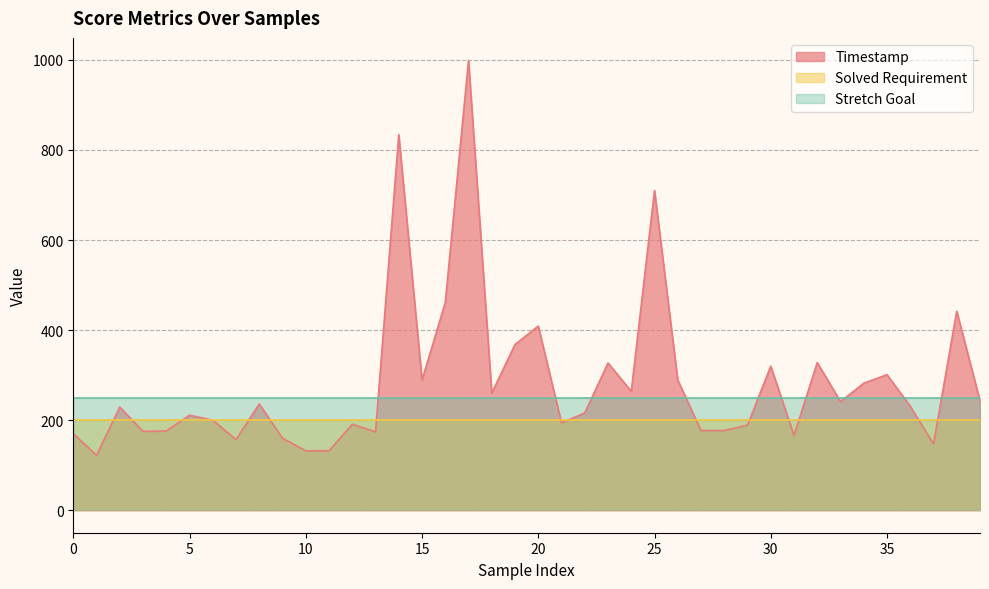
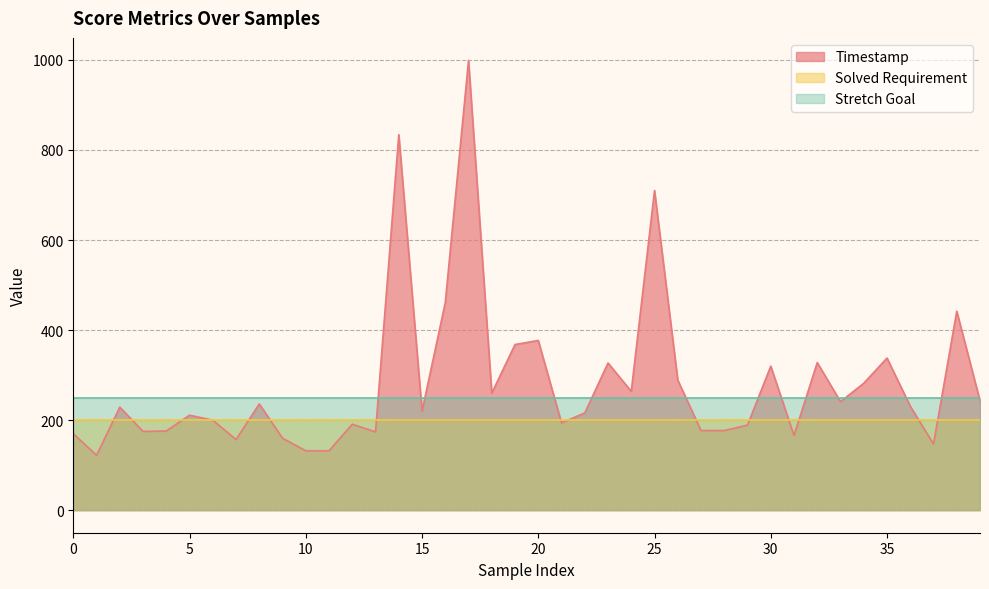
Timestamp, 15: 290 -> 220
Timestamp, 20: 410 -> 380
Timestamp, 35: 300 -> 340
